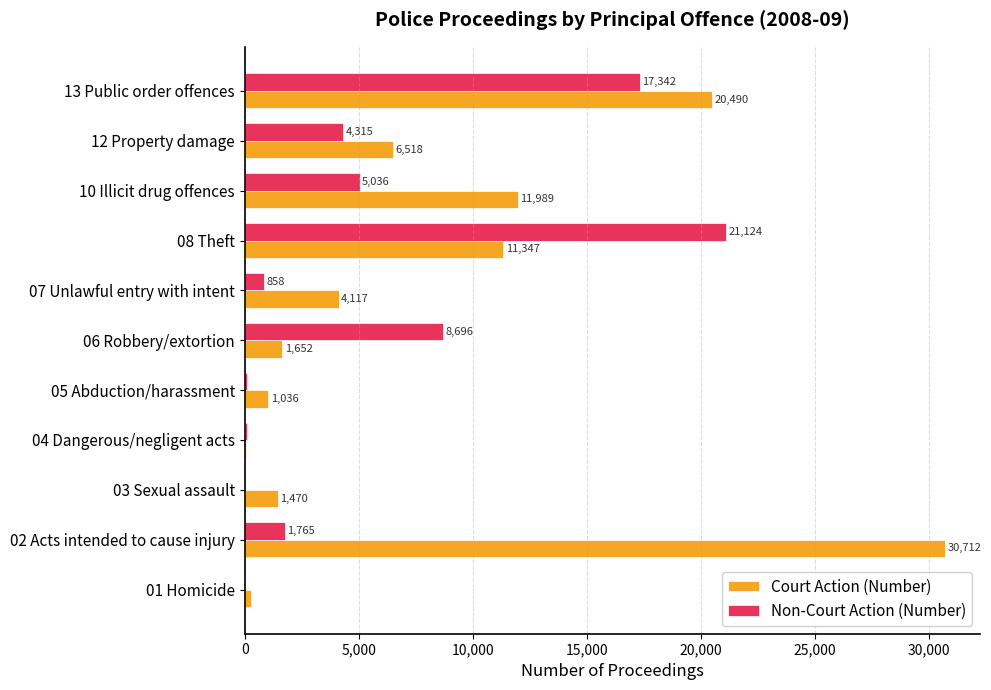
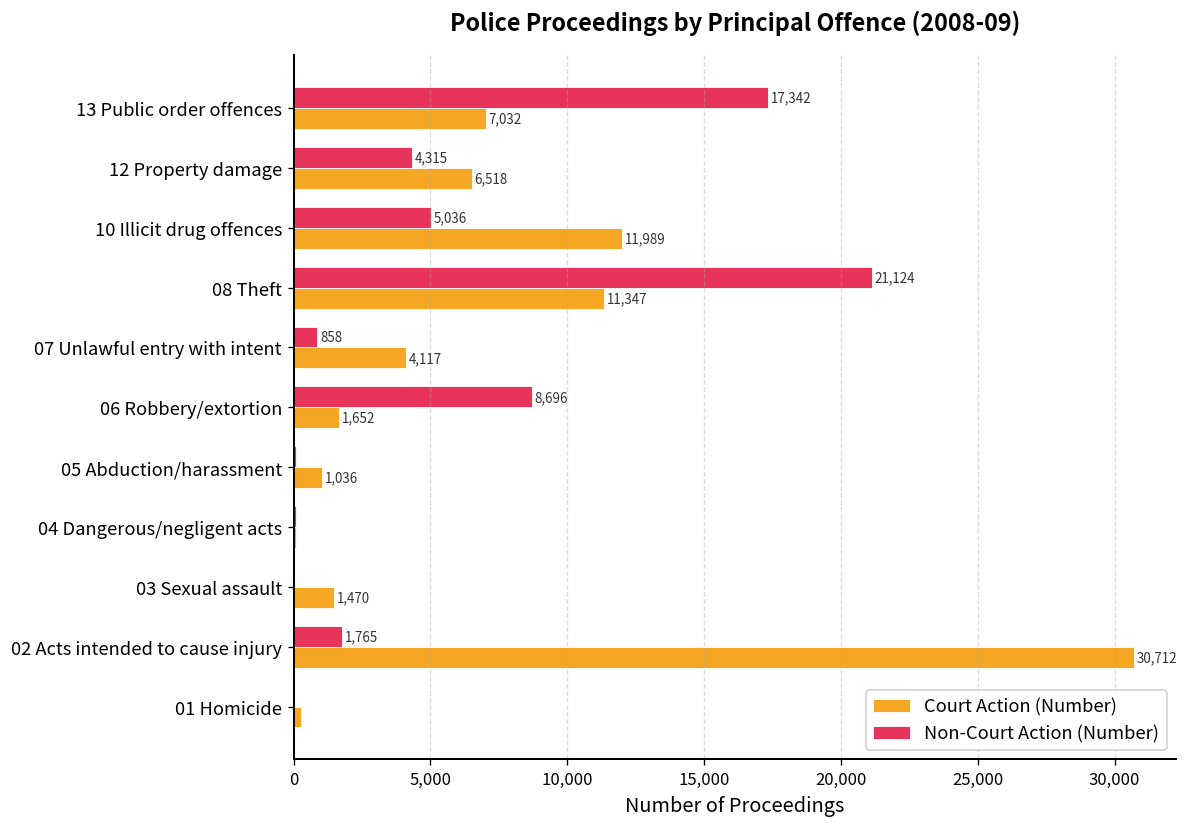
Court Action (Number), 13 Public order offences: 20,490 -> 7,032
